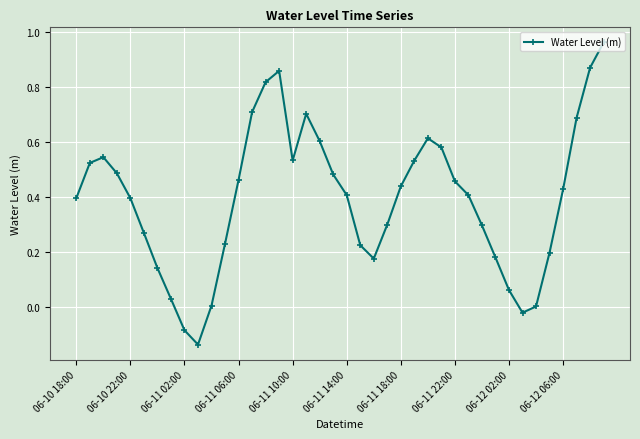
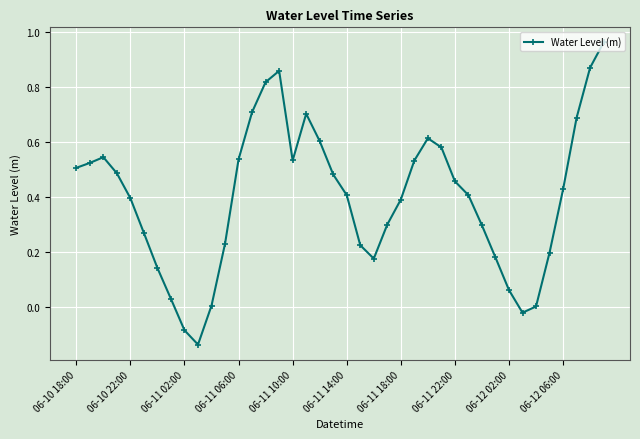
06-10 18:00: 0.40 -> 0.51
06-11 06:00: 0.46 -> 0.54
06-11 18:00: 0.44 -> 0.39
